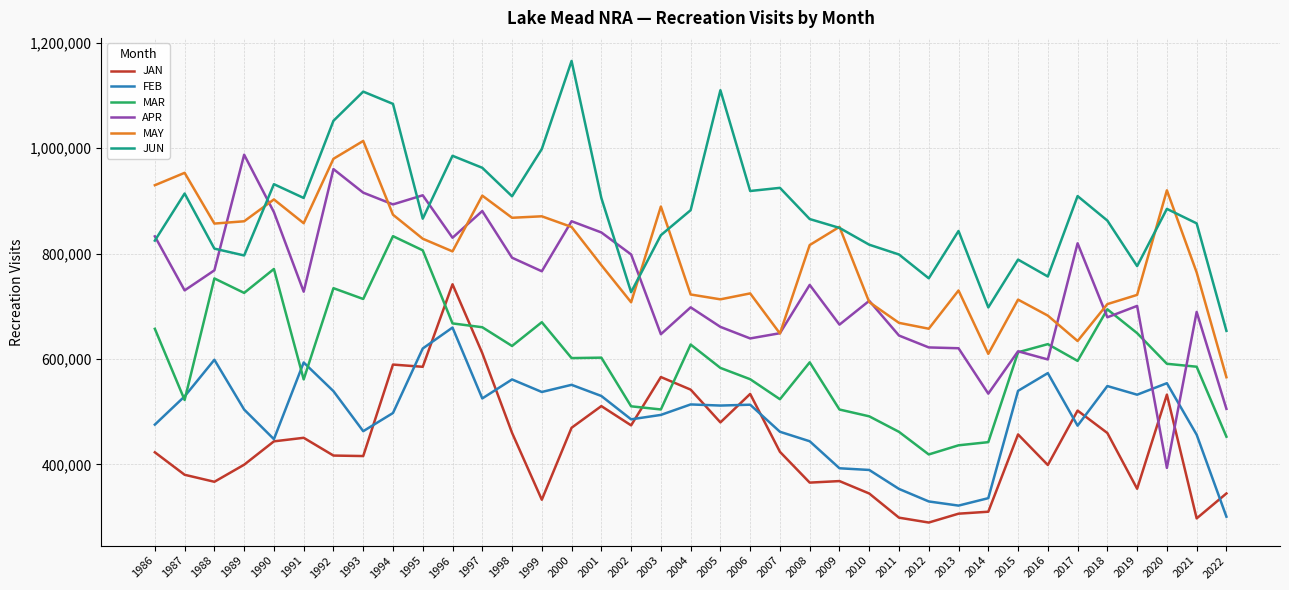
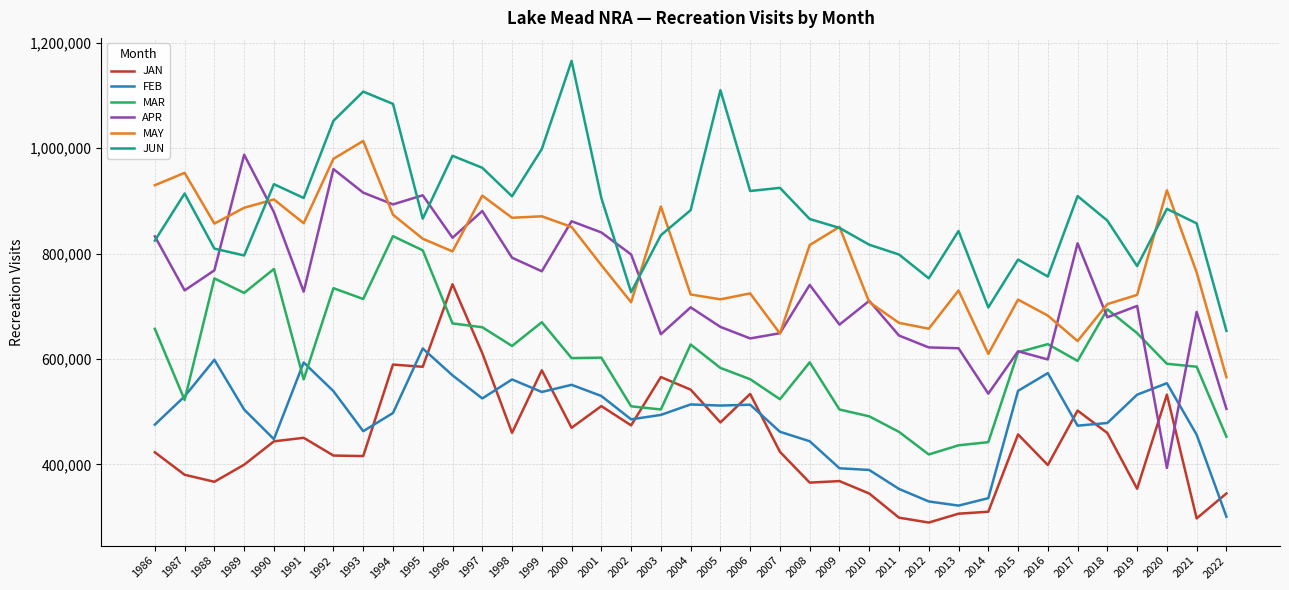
MAY, 1989: 860,000 -> 890,000
FEB, 1996: 660,000 -> 570,000
JAN, 1999: 330,000 -> 580,000
FEB, 2018: 550,000 -> 480,000
